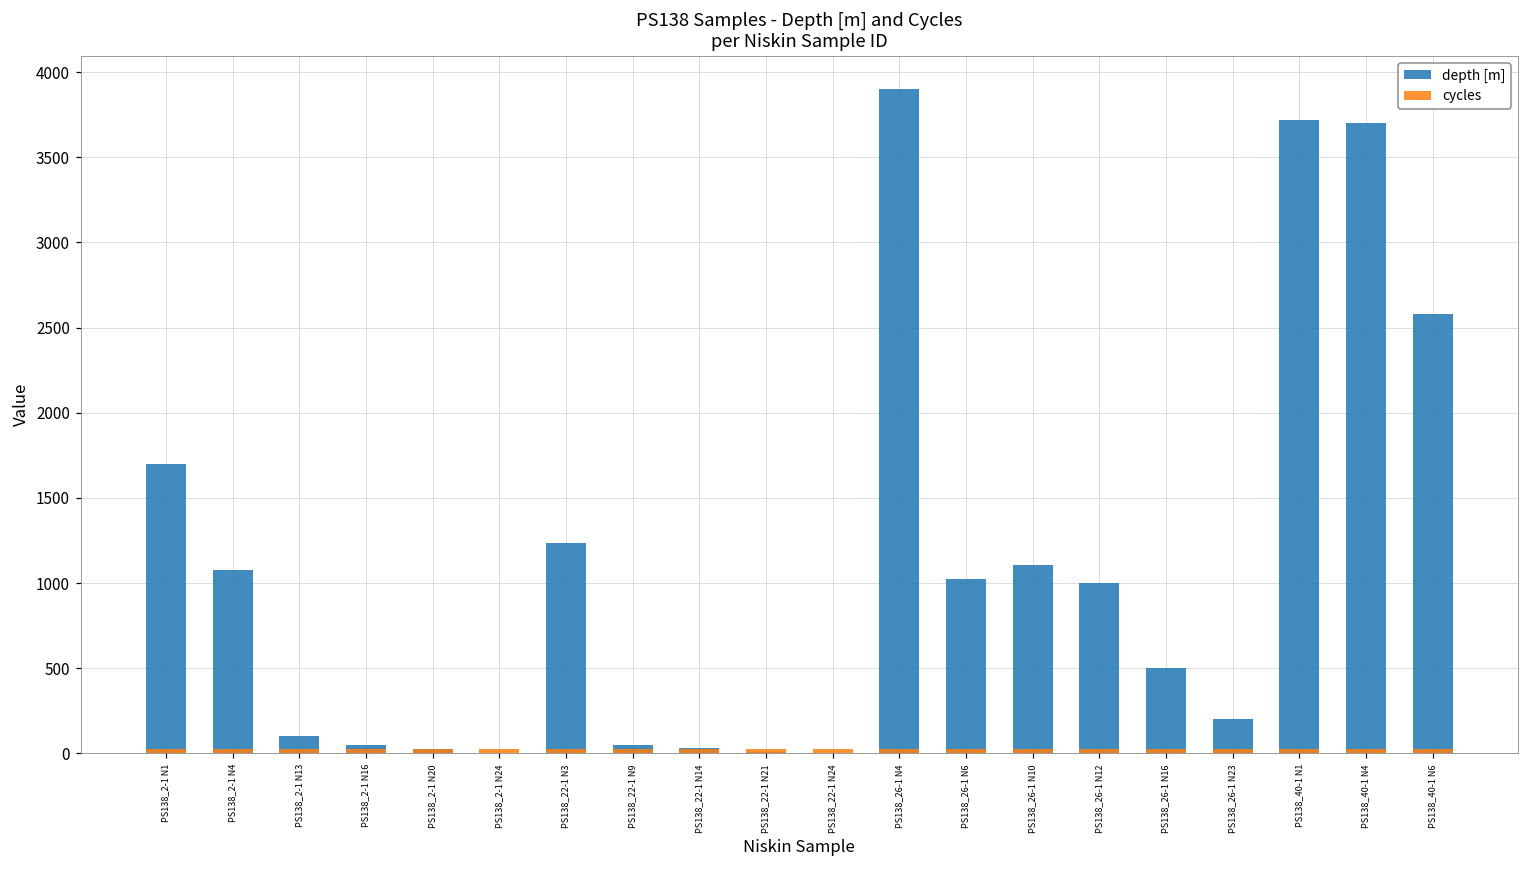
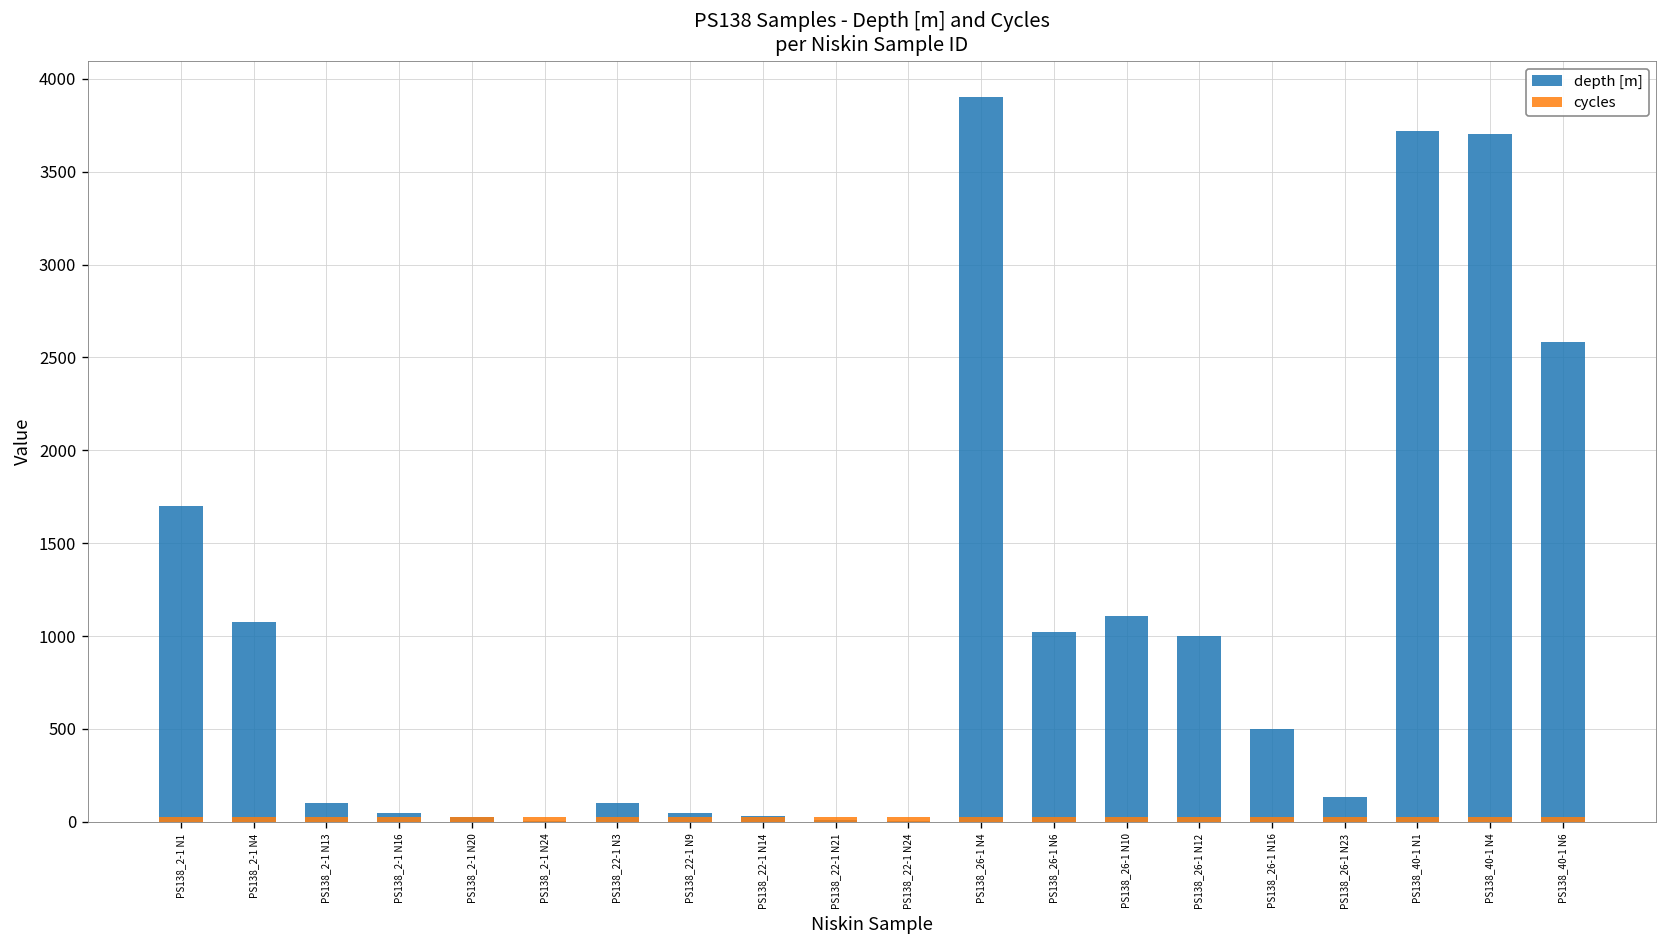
depth [m], PS138_22-1 N3: 1240 -> 100
depth [m], PS138_26-1 N23: 200 -> 130
